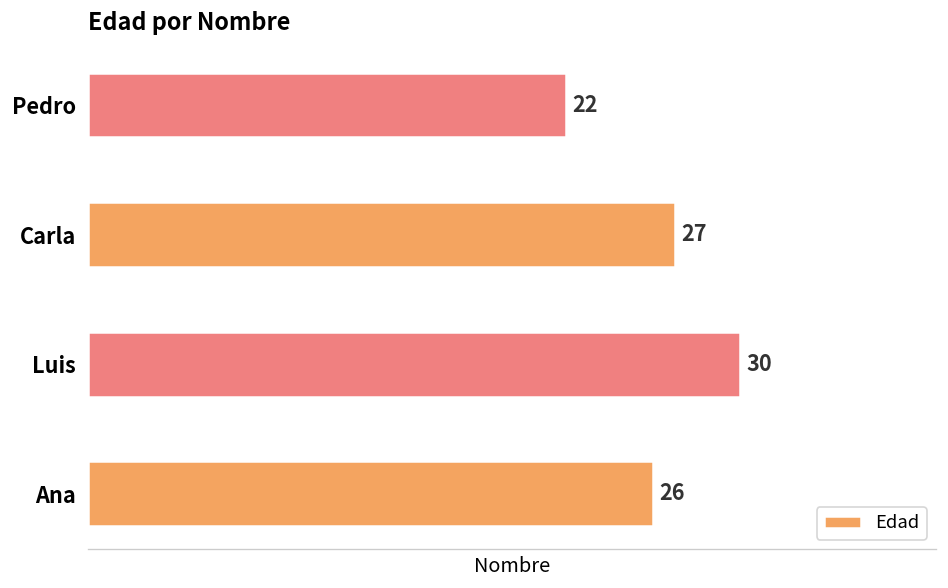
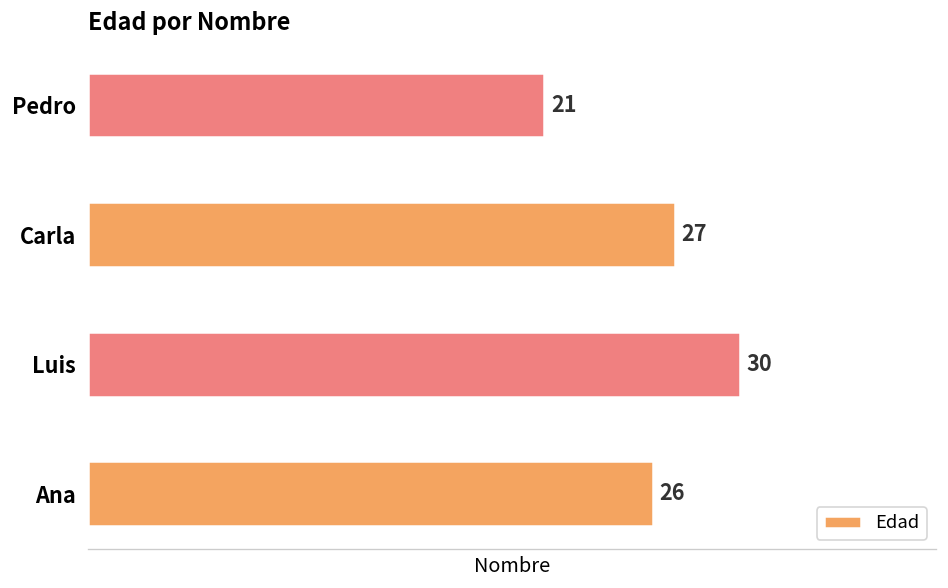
Pedro: 22 -> 21
